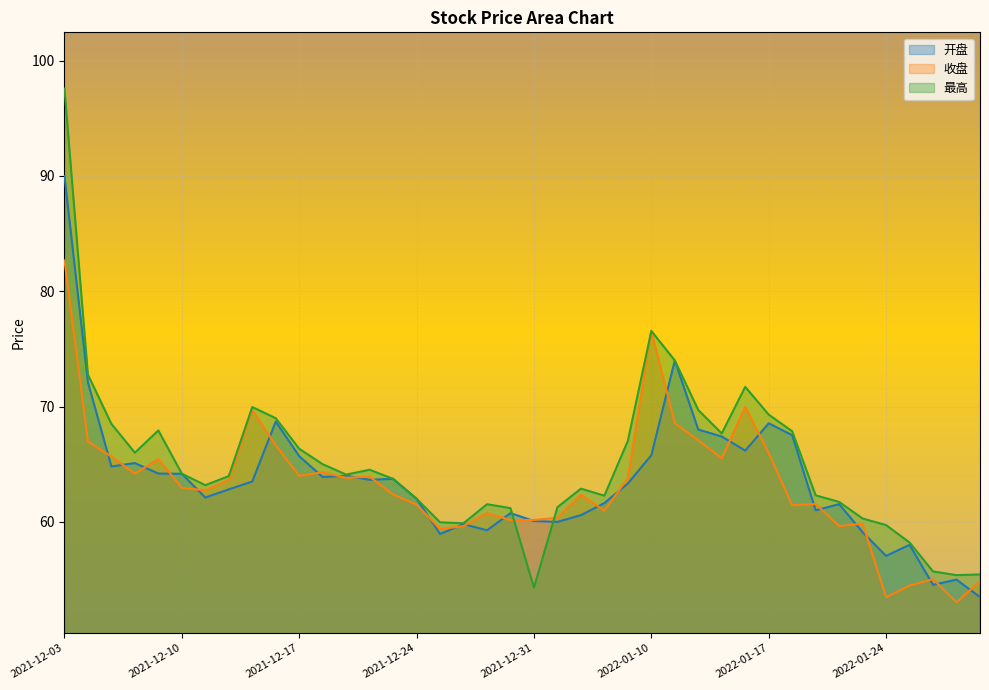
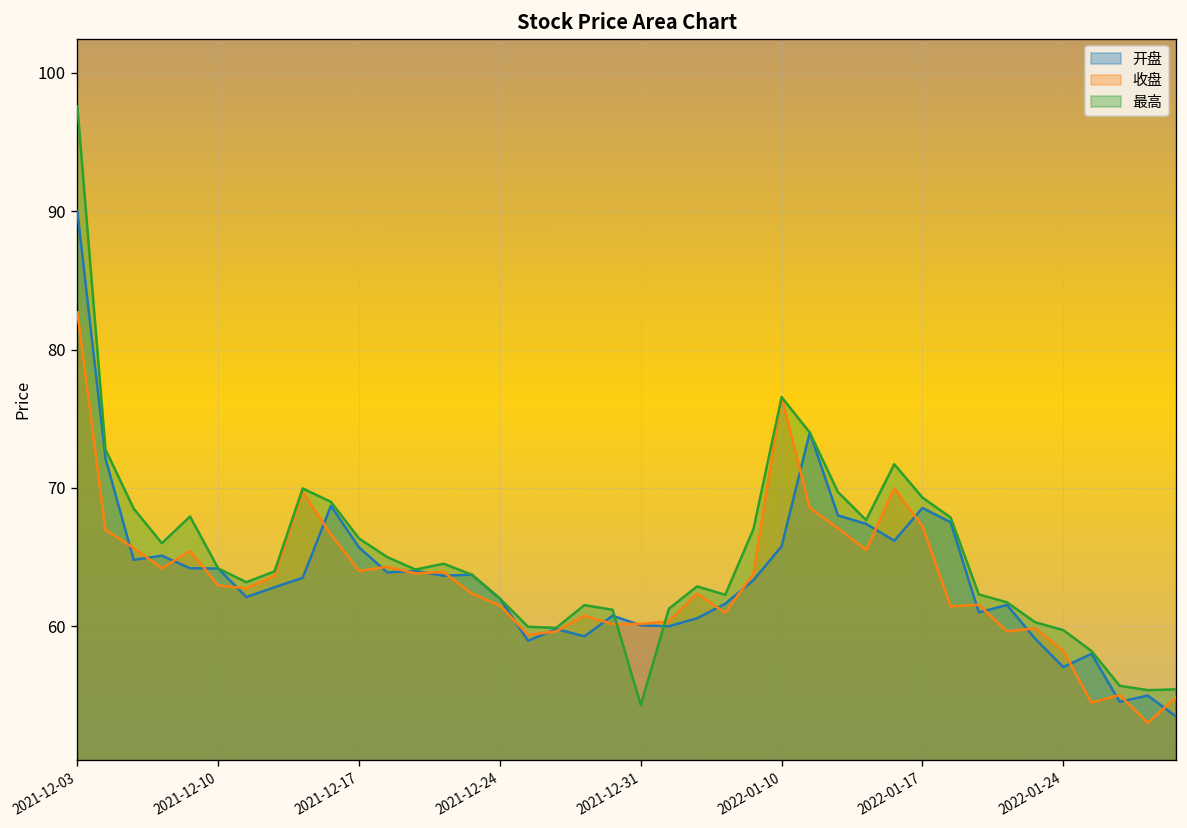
收盘, 2022-01-17: 66.0 -> 67.2
收盘, 2022-01-24: 53.5 -> 58.2
